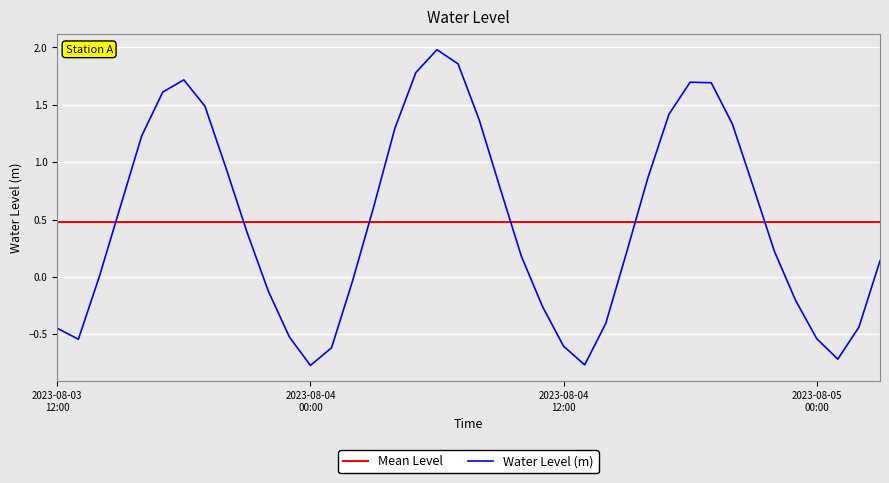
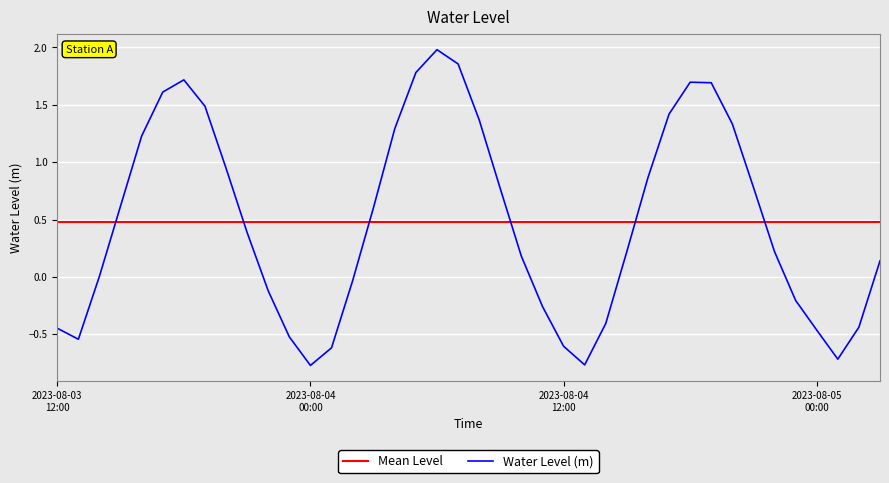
2023-08-05 00:00: -0.54 -> -0.46
